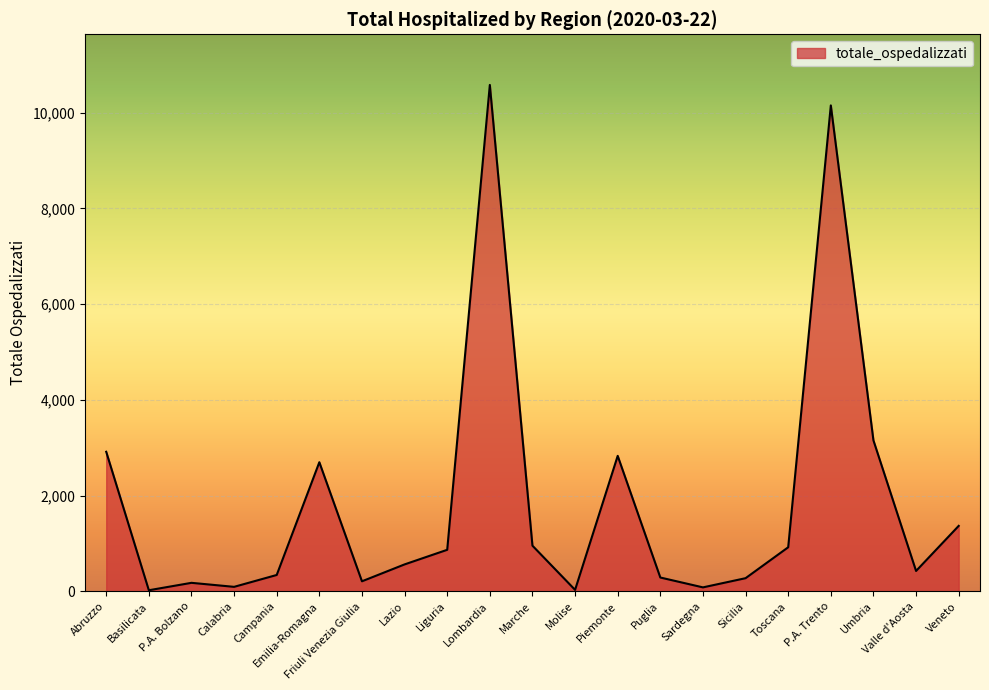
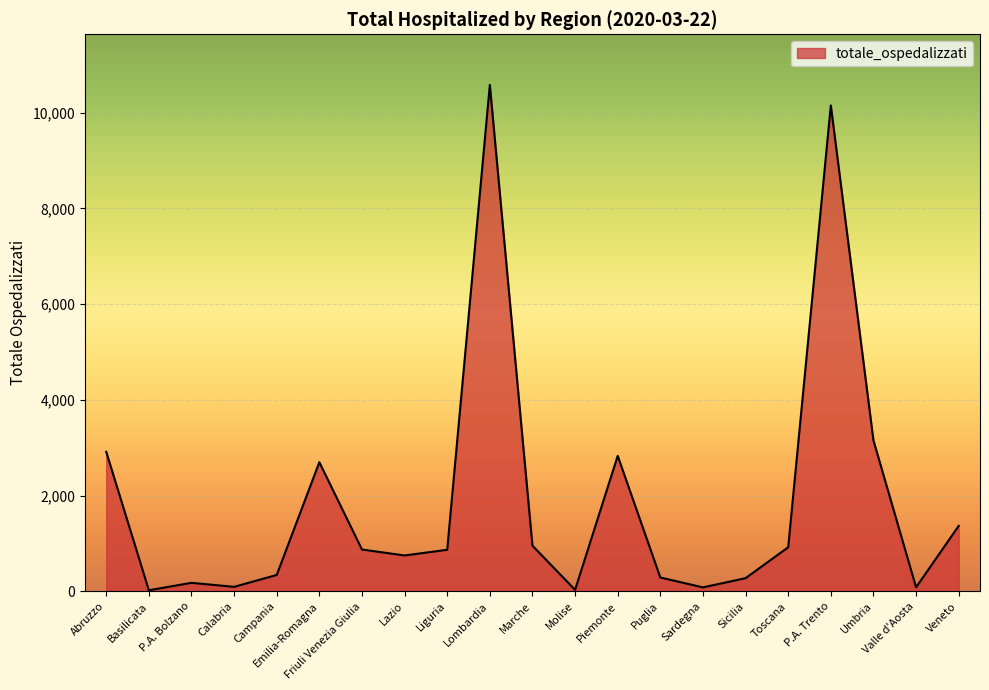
Friuli Venezia Giulia: 200 -> 900
Lazio: 600 -> 800
Valle d'Aosta: 400 -> 100
